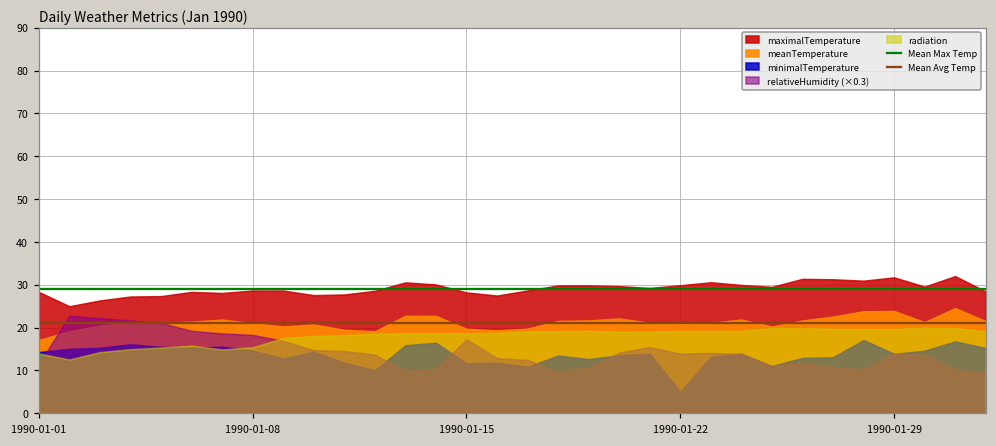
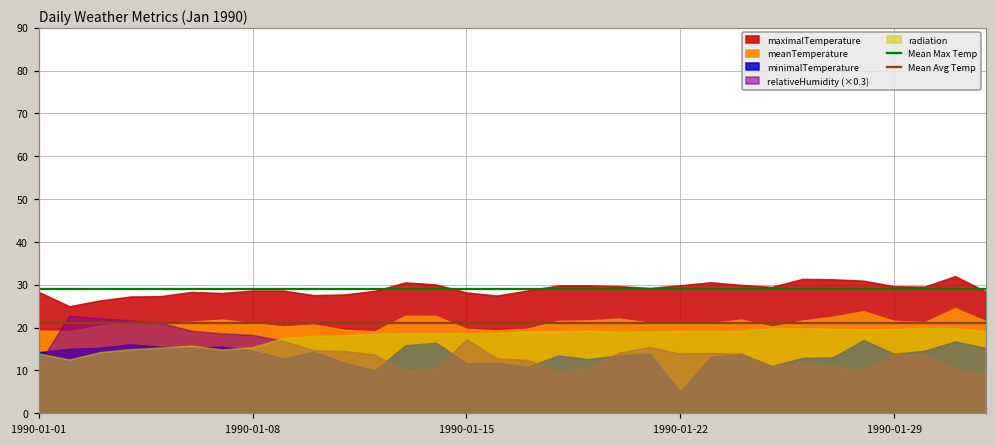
meanTemperature, 1990-01-01: 17 -> 19
maximalTemperature, 1990-01-29: 32 -> 30
meanTemperature, 1990-01-29: 24 -> 22
